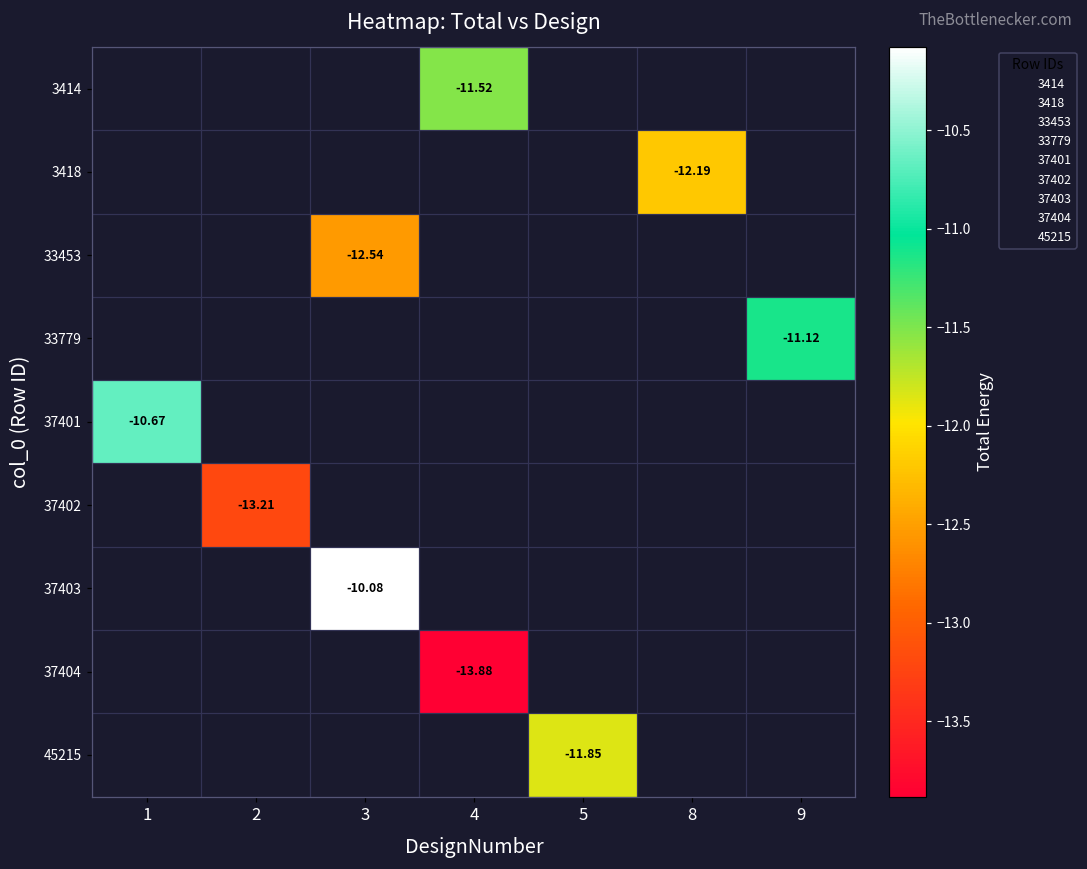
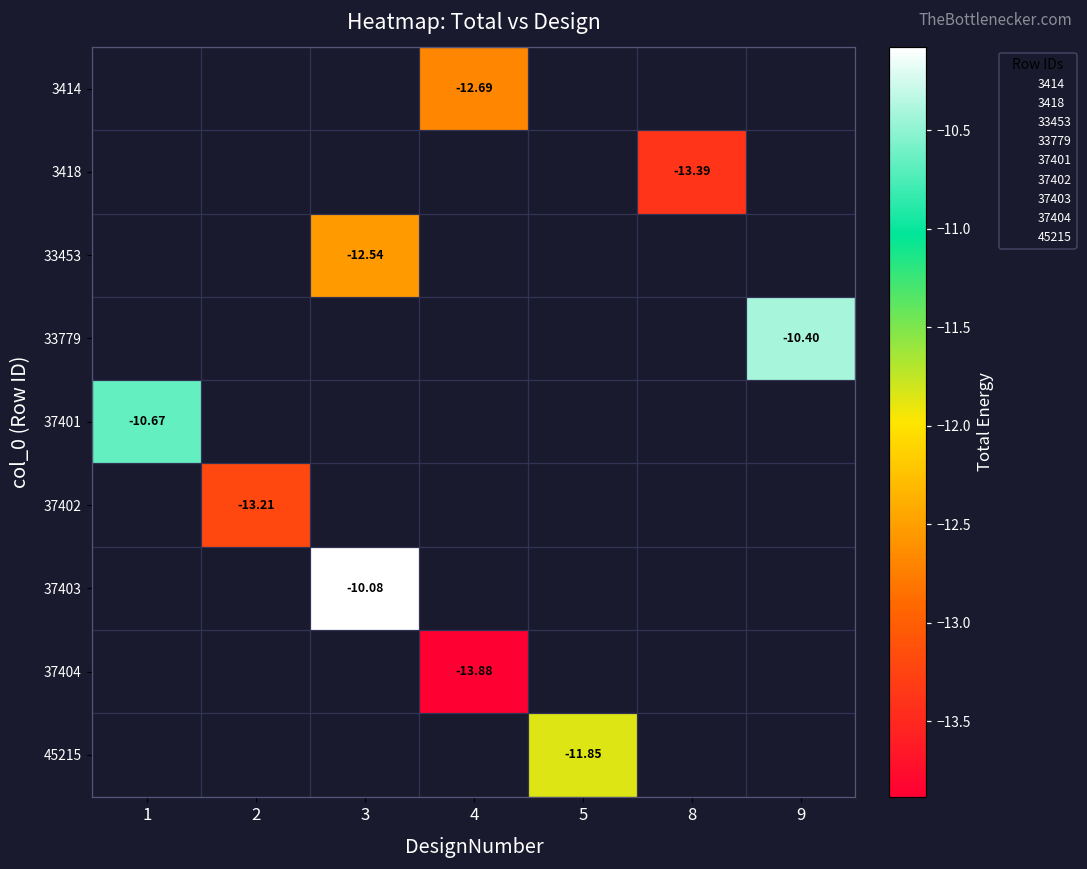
3414, 4: -11.52 -> -12.69
3418, 8: -12.19 -> -13.39
33779, 9: -11.12 -> -10.40
